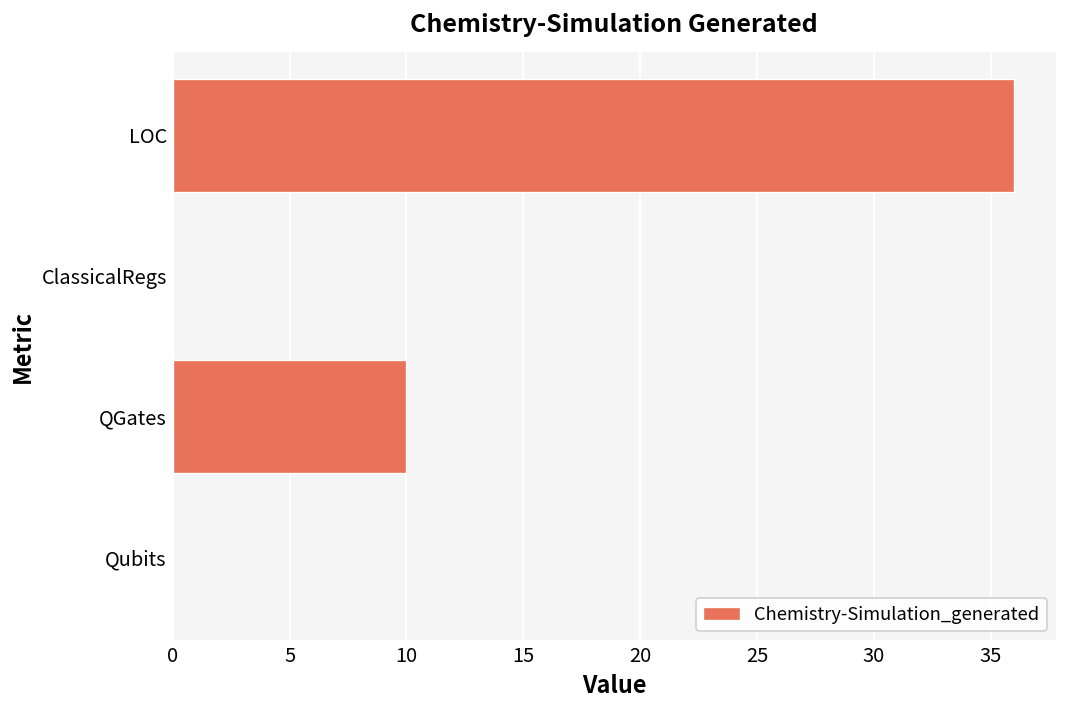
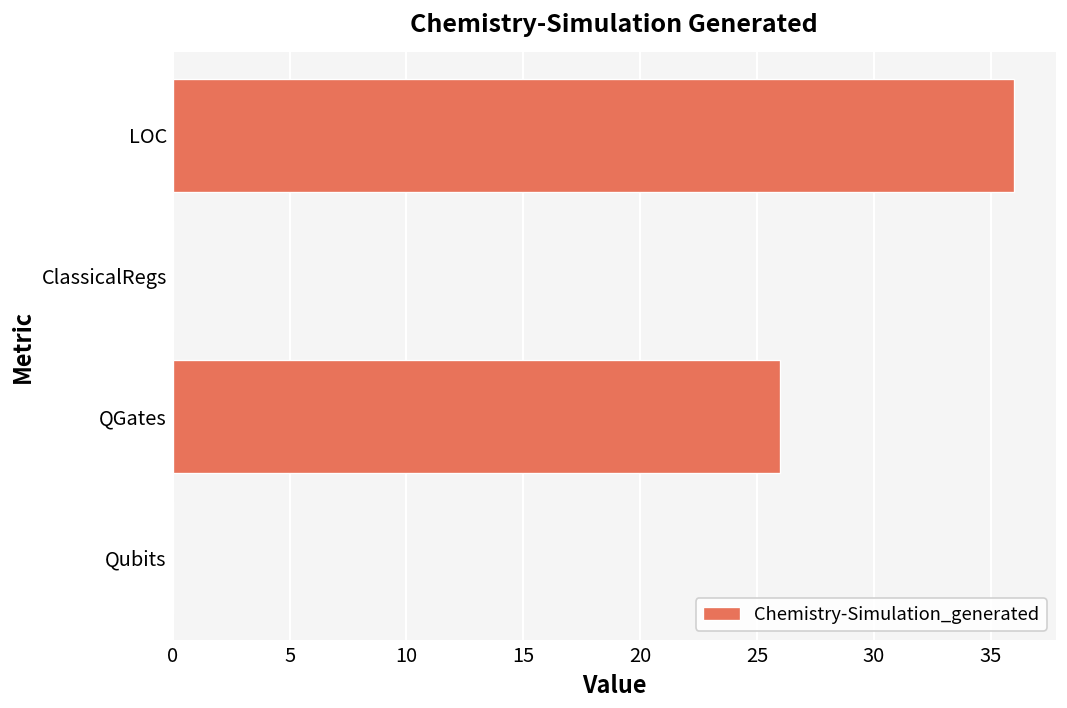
QGates: 10 -> 26
